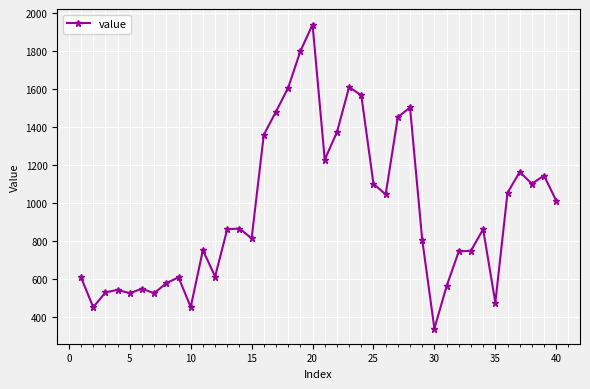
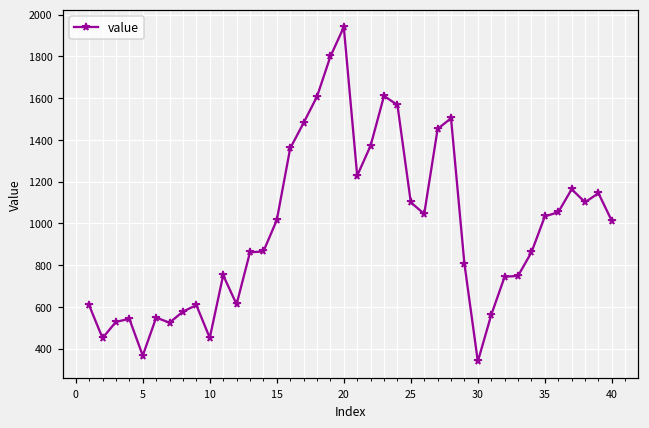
5: 530 -> 370
15: 810 -> 1020
35: 480 -> 1030
